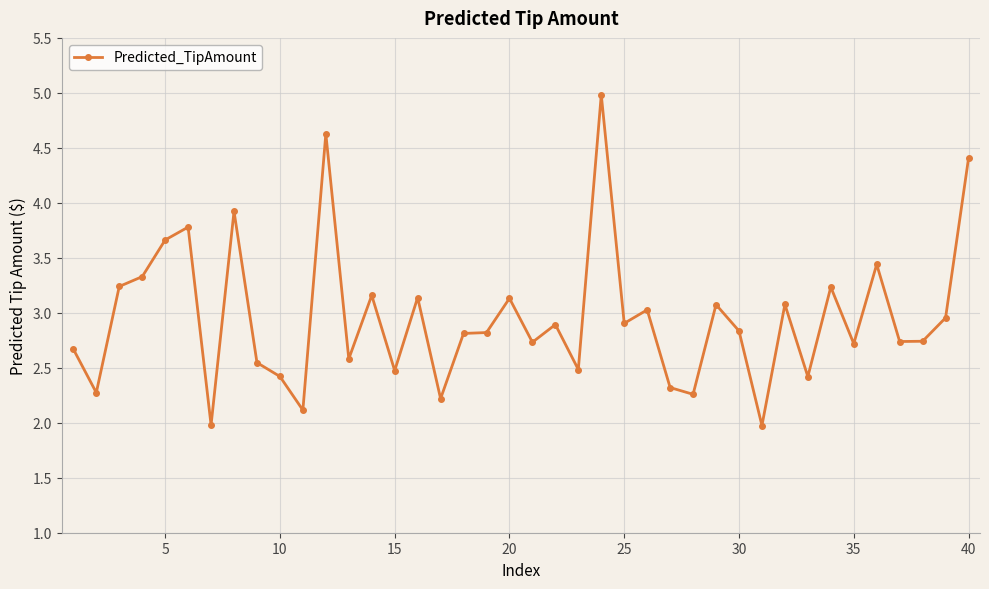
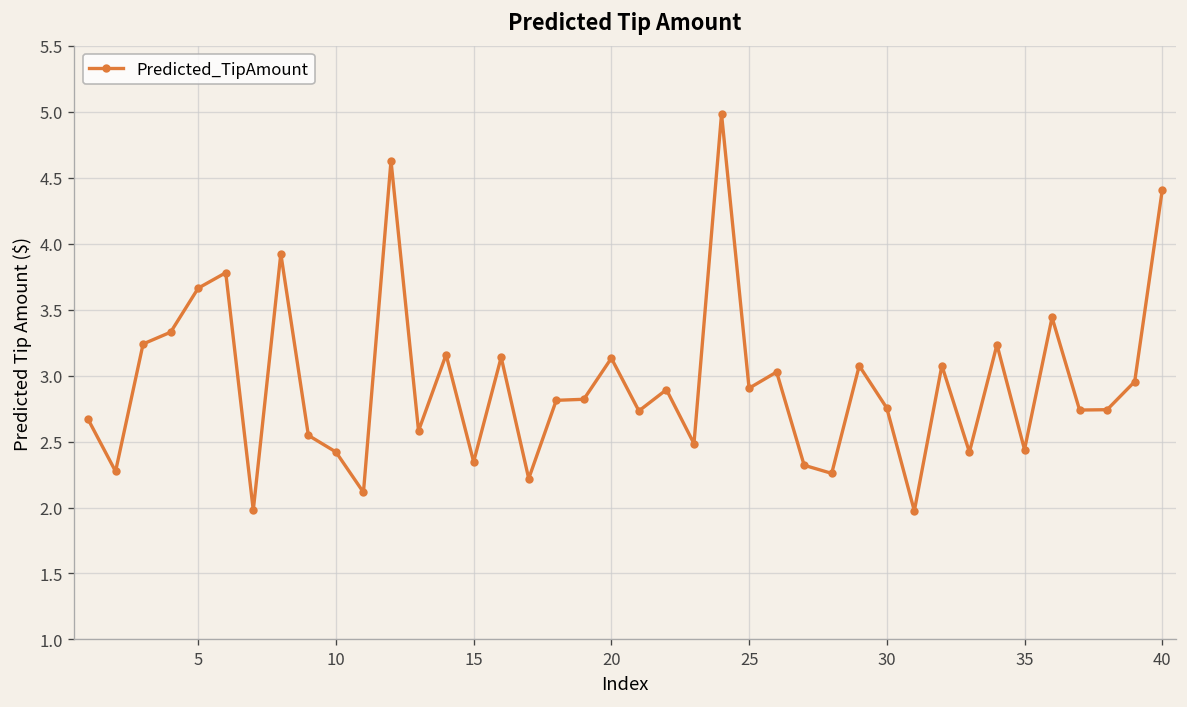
15: 2.47 -> 2.35
30: 2.84 -> 2.75
35: 2.72 -> 2.44
